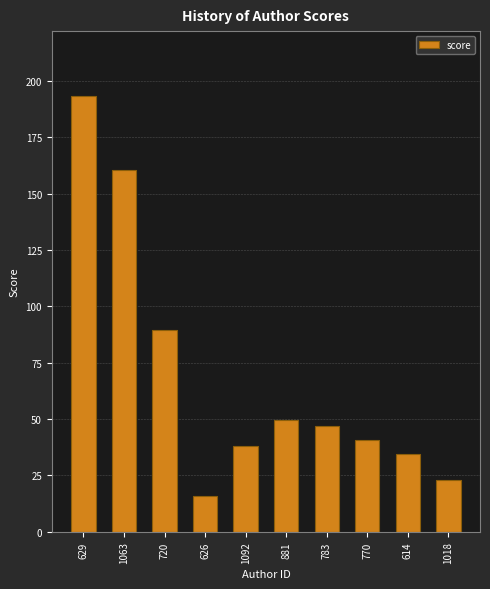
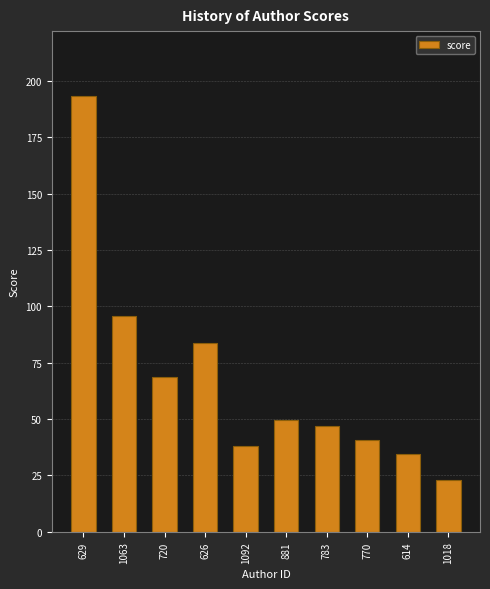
1063: 160 -> 96
720: 89 -> 69
626: 16 -> 84
